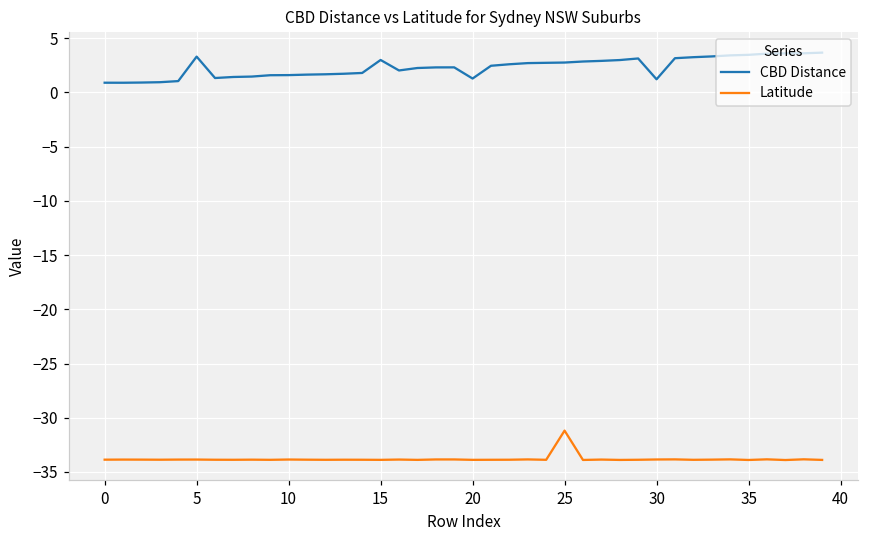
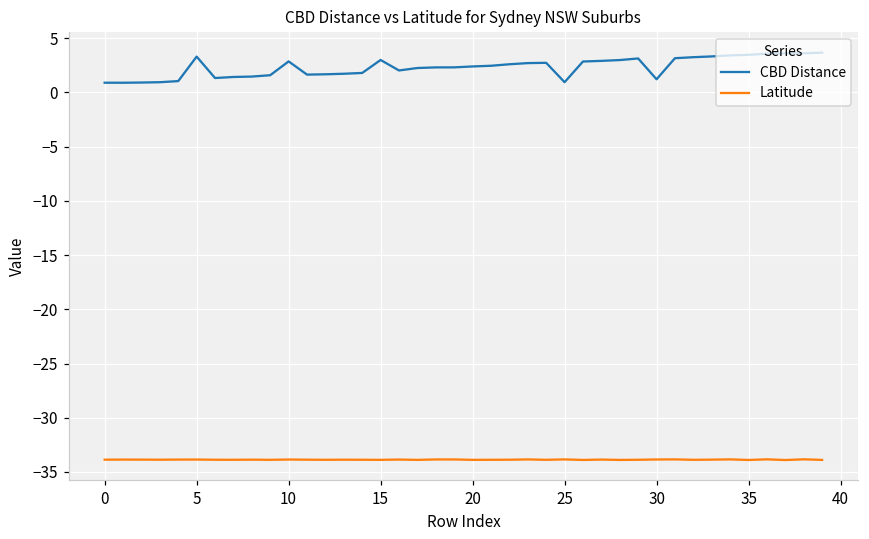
CBD Distance, 10: 2 -> 3
CBD Distance, 20: 1 -> 2
CBD Distance, 25: 3 -> 1
Latitude, 25: -31 -> -34
